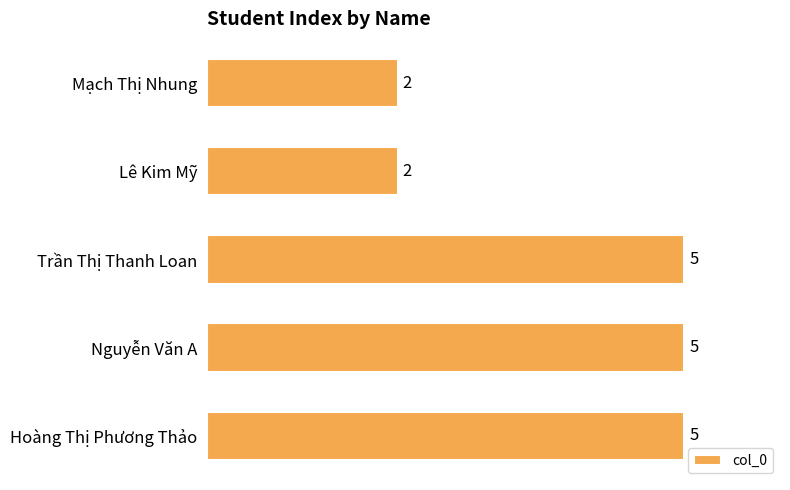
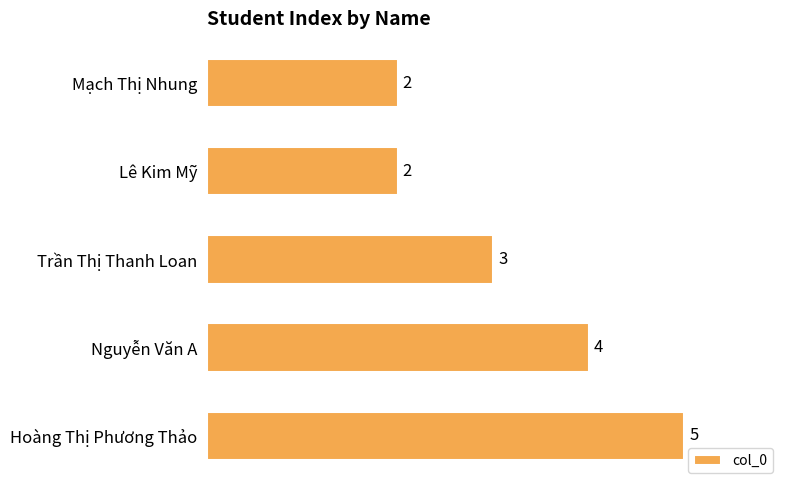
Trần Thị Thanh Loan: 5 -> 3
Nguyễn Văn A: 5 -> 4
